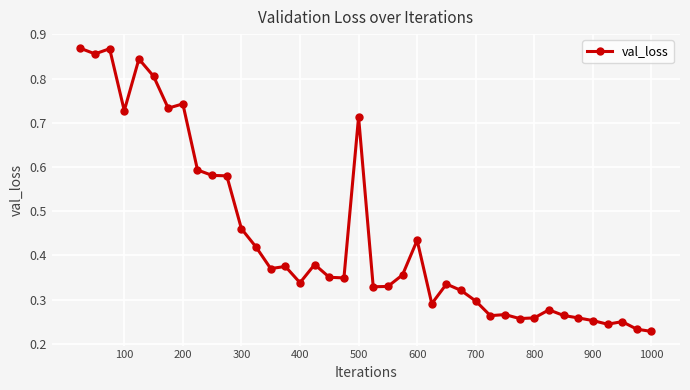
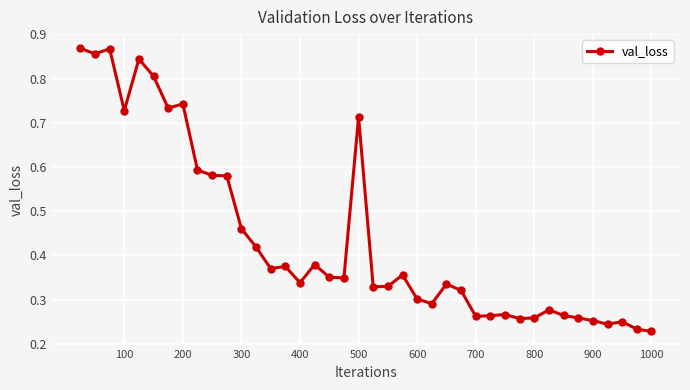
600: 0.43 -> 0.30
700: 0.30 -> 0.26
